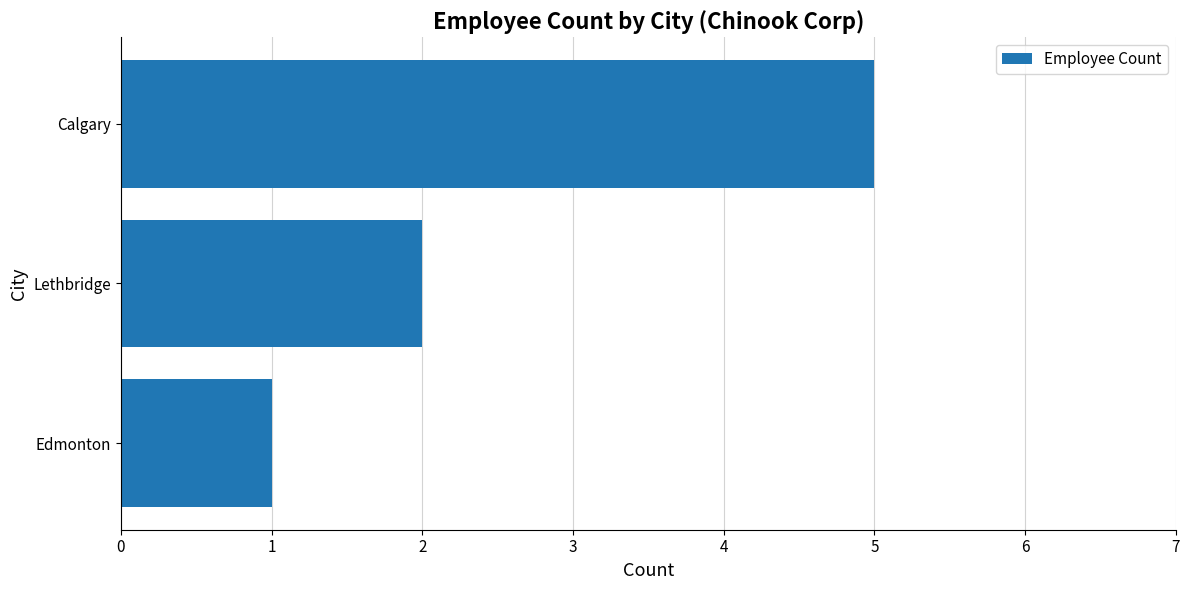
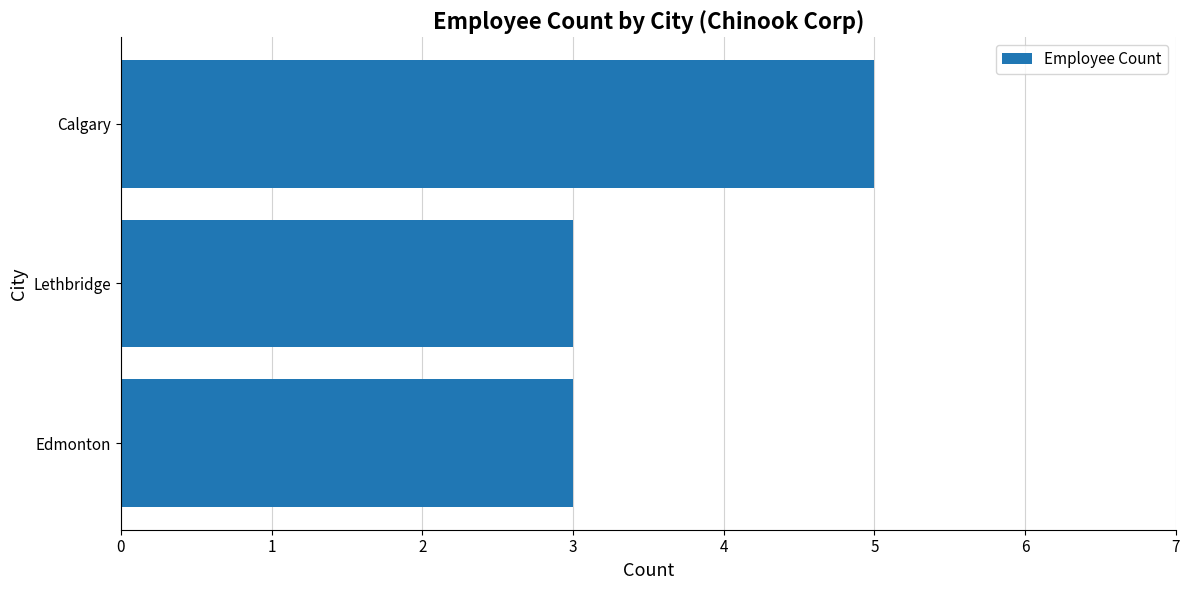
Lethbridge: 2 -> 3
Edmonton: 1 -> 3
